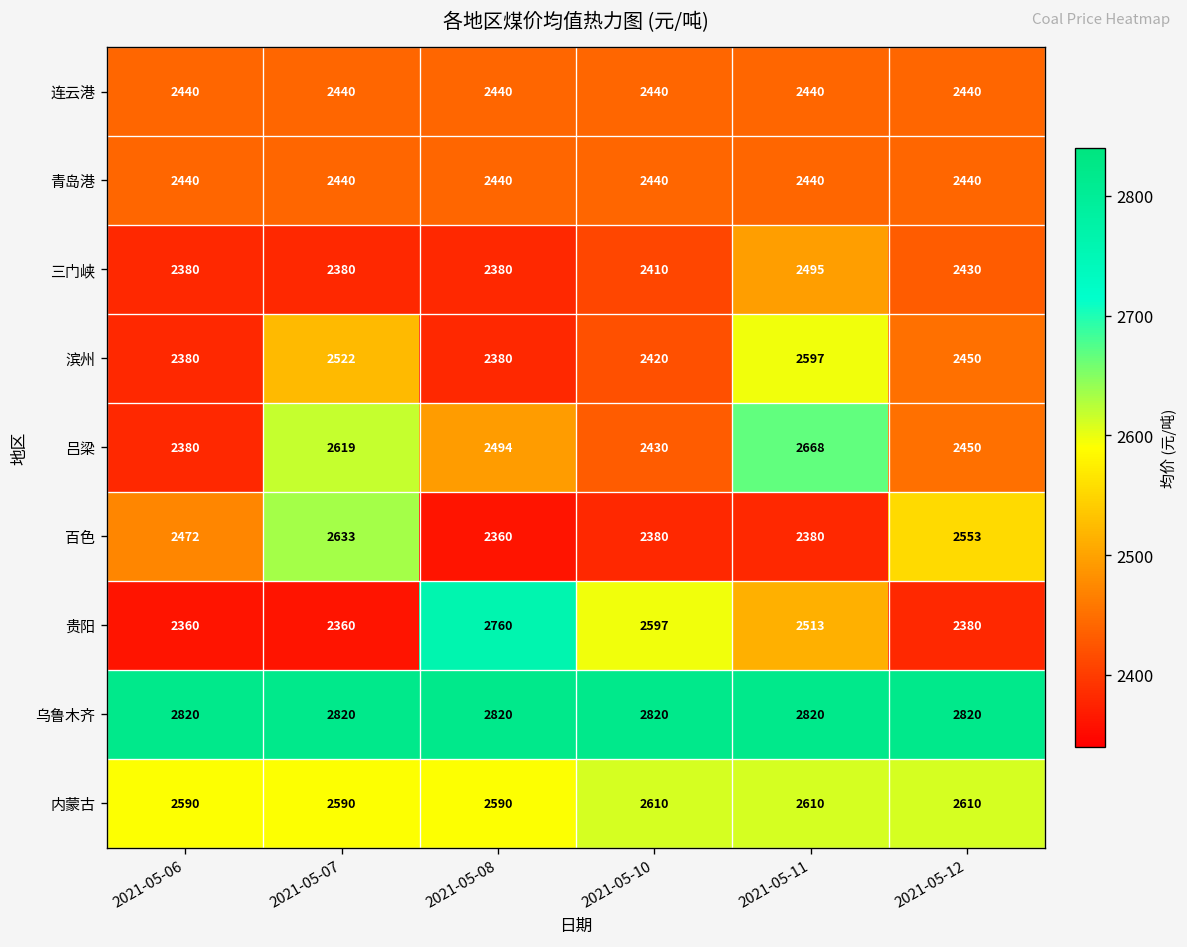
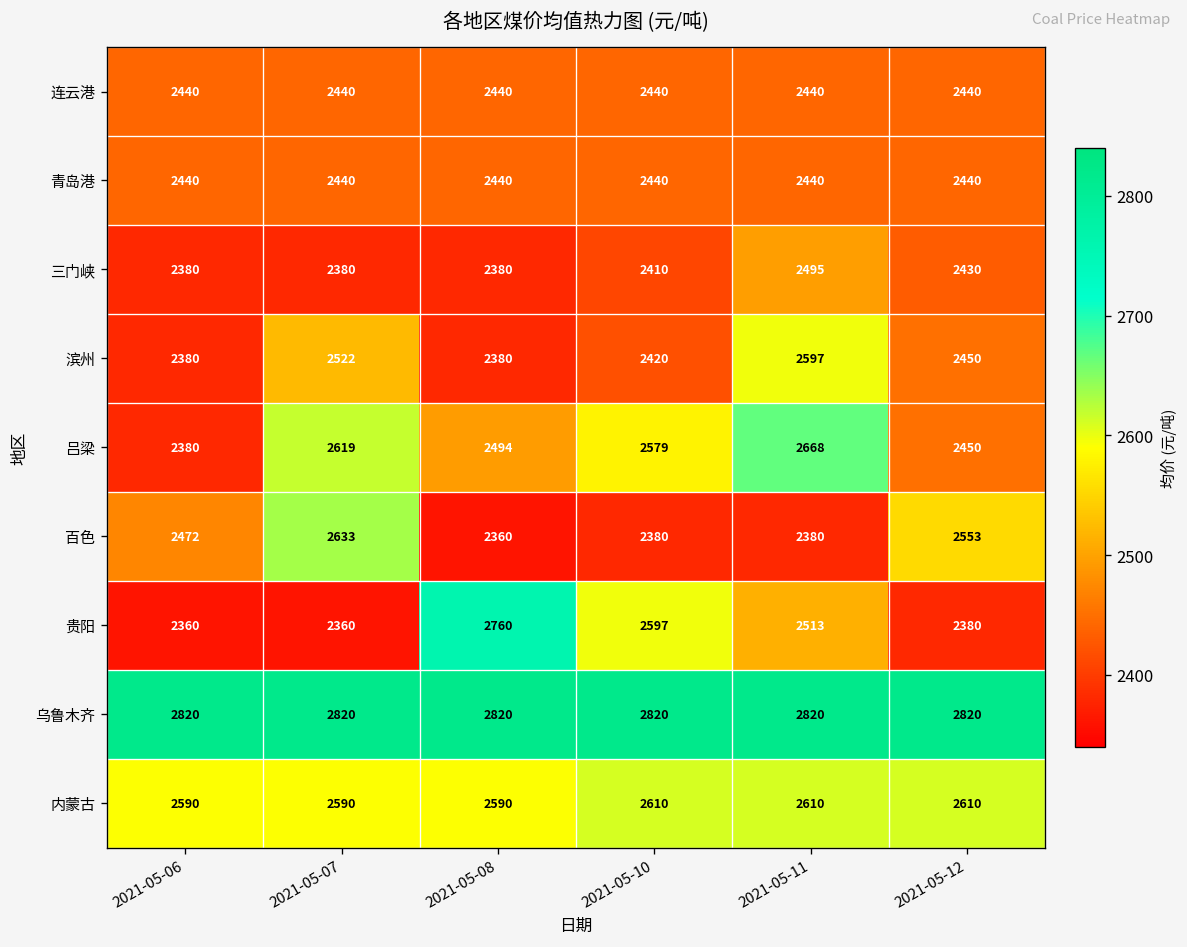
吕梁, 2021-05-10: 2430 -> 2579
